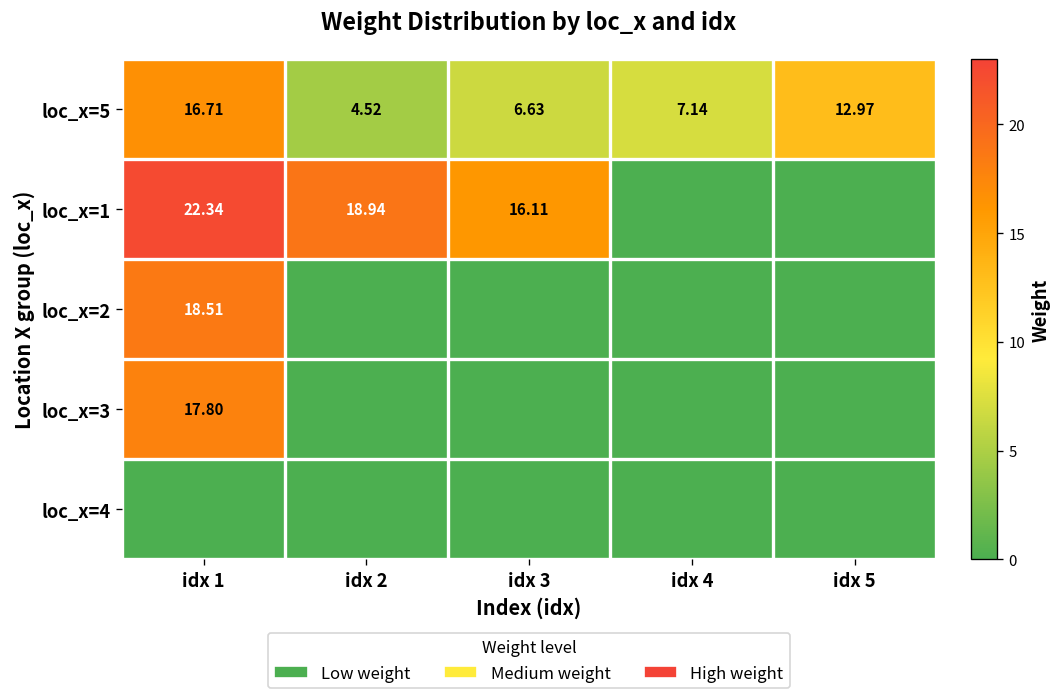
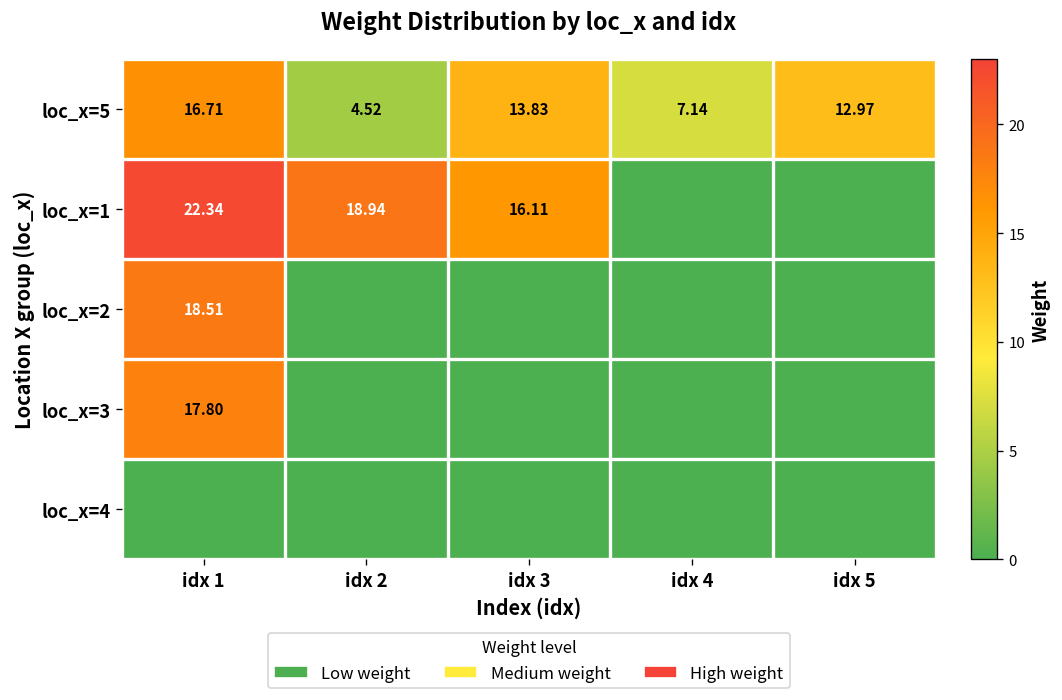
loc_x=5, idx 3: 6.63 -> 13.83
